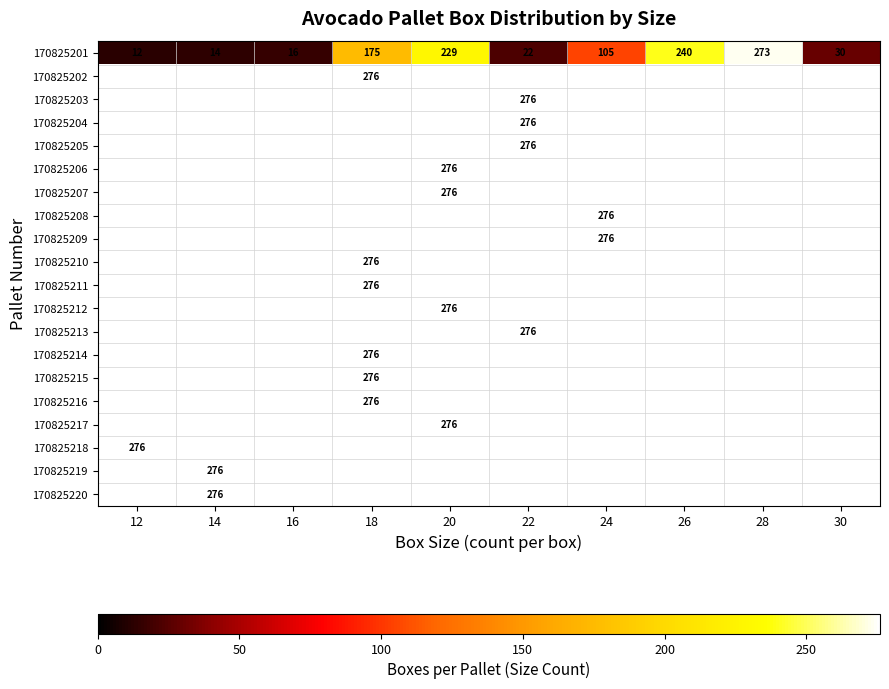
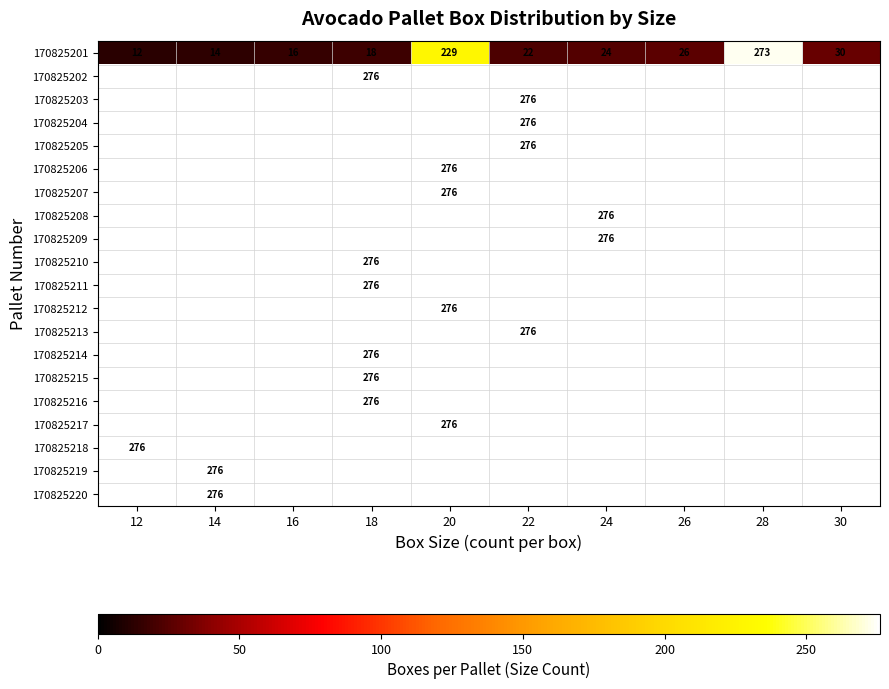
170825201, 18: 175 -> 18
170825201, 24: 105 -> 24
170825201, 26: 240 -> 26
